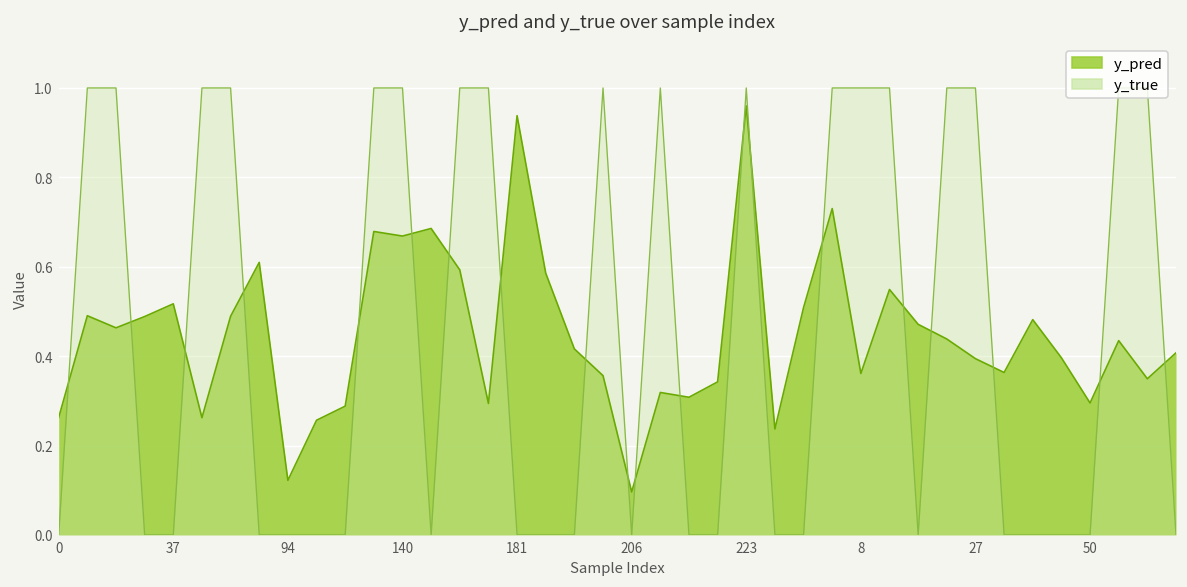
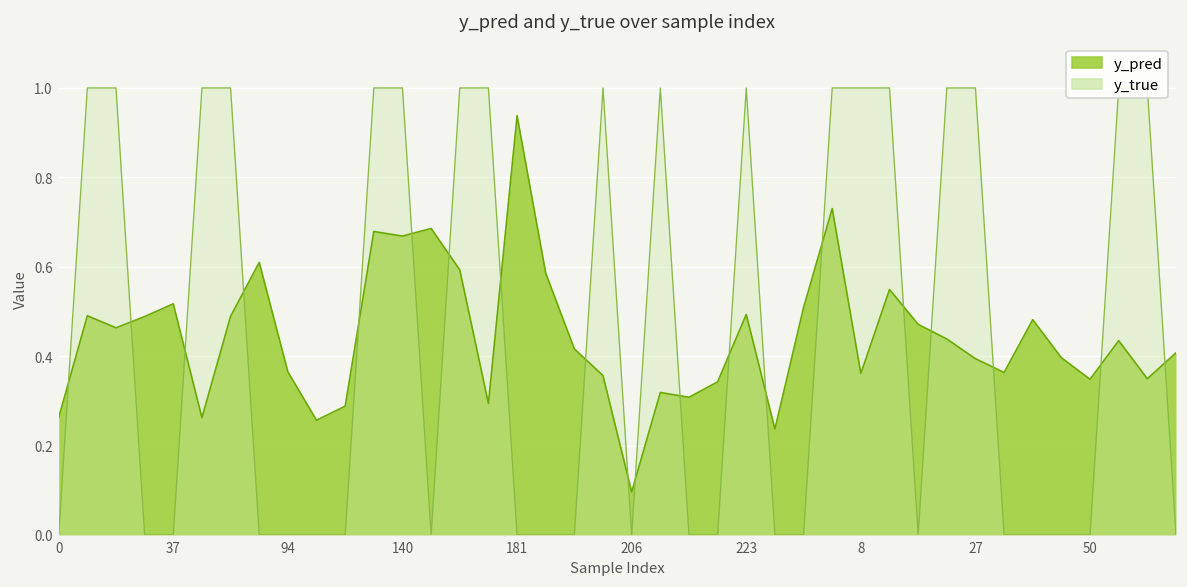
y_pred, 94: 0.12 -> 0.36
y_pred, 223: 0.96 -> 0.49
y_pred, 50: 0.30 -> 0.35
